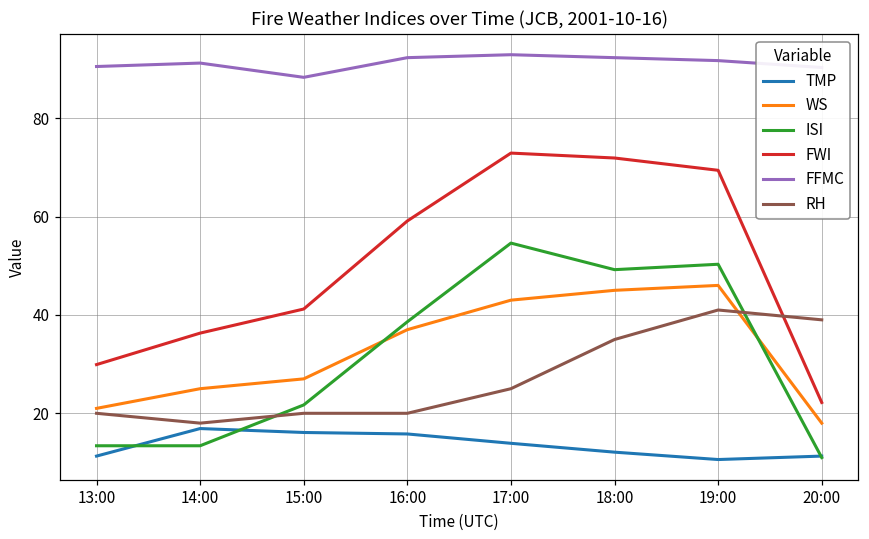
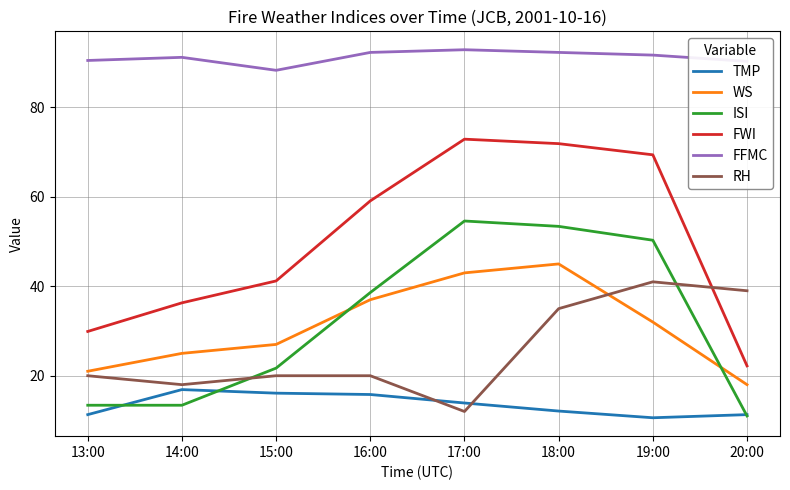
RH, 17:00: 25 -> 12
ISI, 18:00: 49 -> 53
WS, 19:00: 46 -> 32
